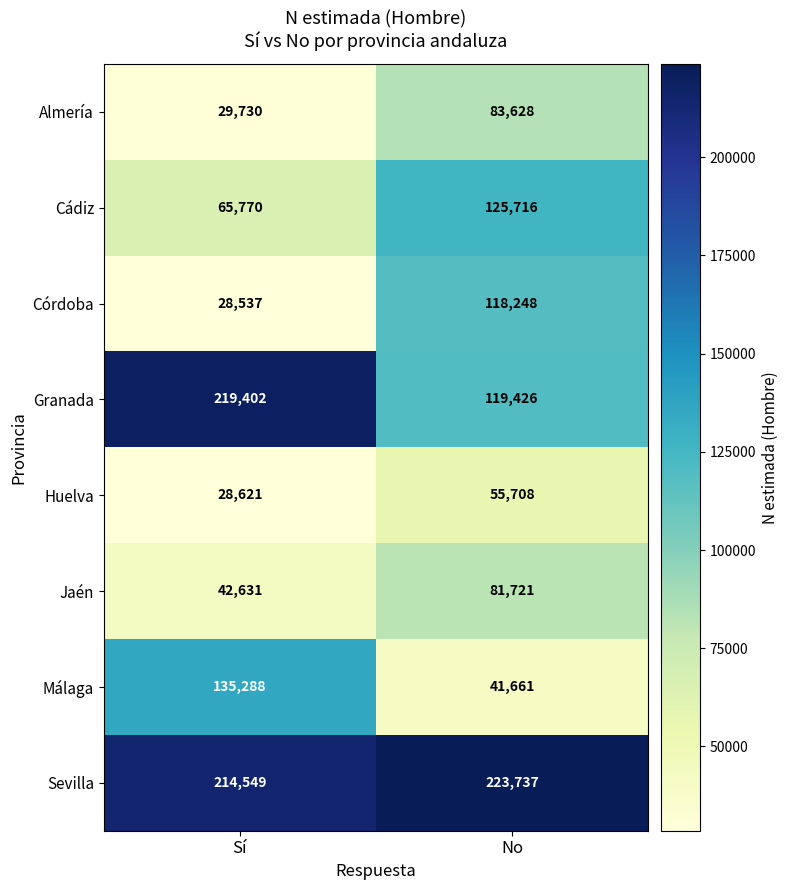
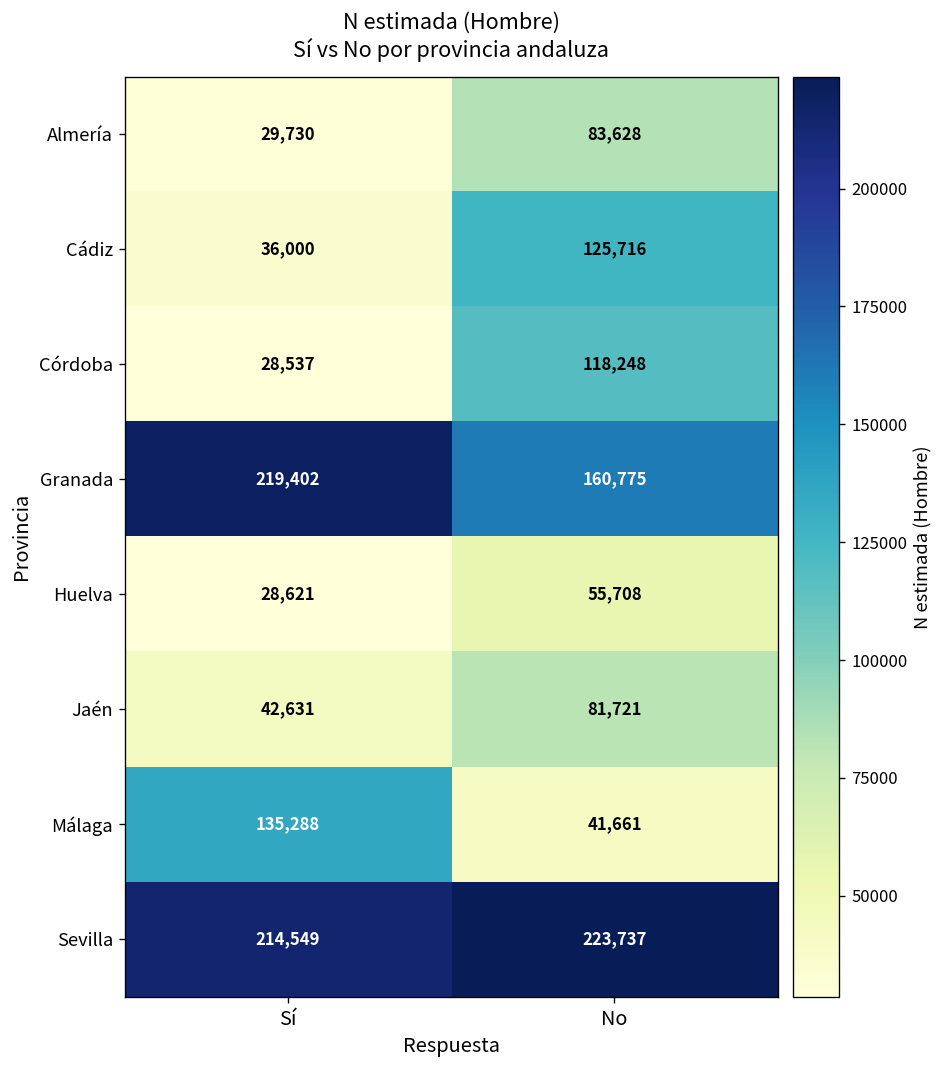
Cádiz, Sí: 65,770 -> 36,000
Granada, No: 119,426 -> 160,775
